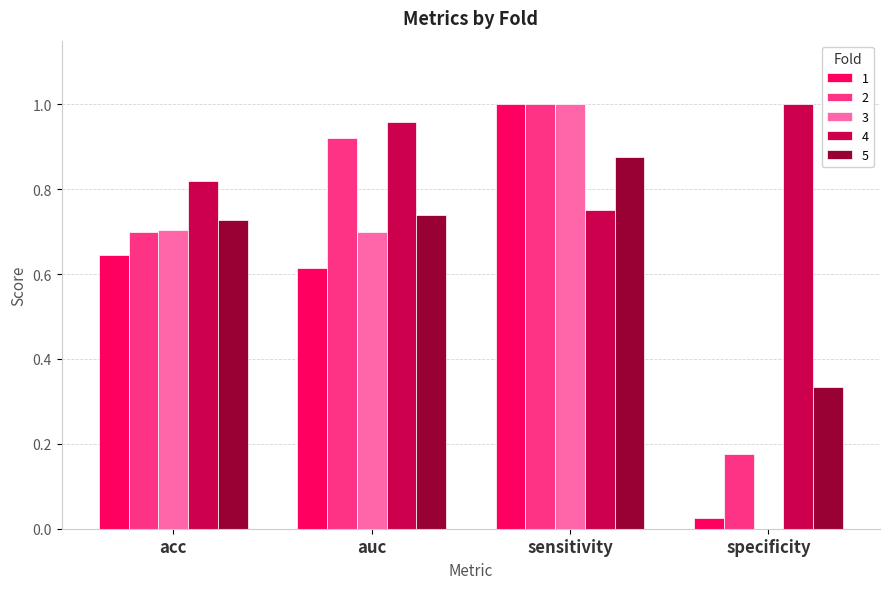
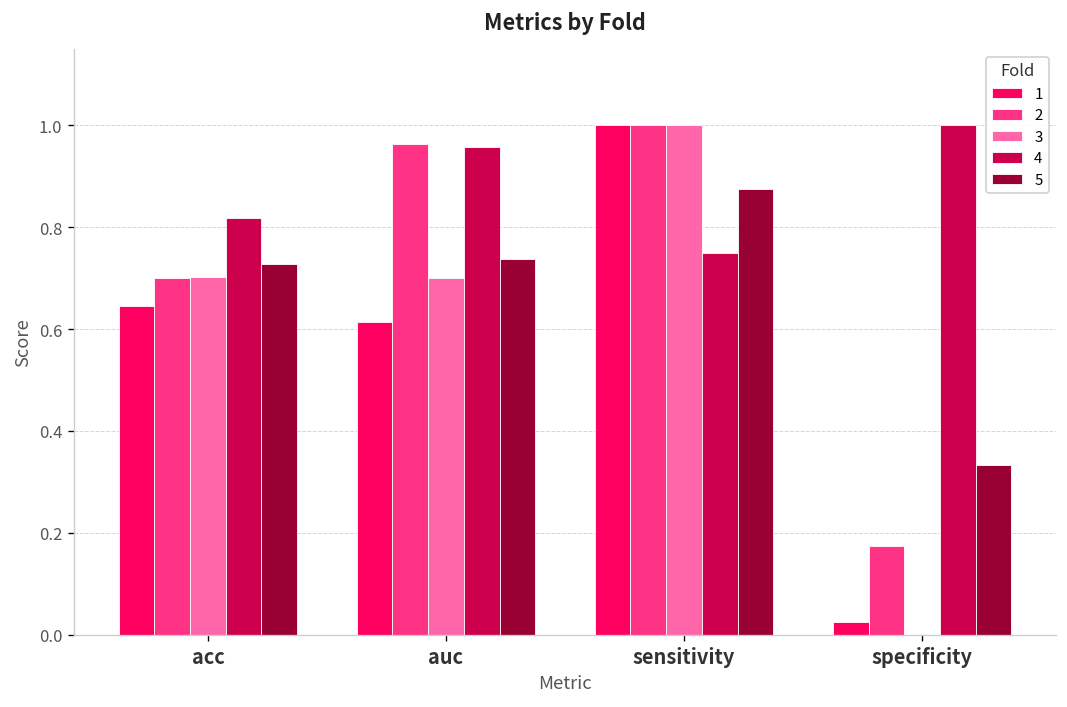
2, auc: 0.92 -> 0.96
